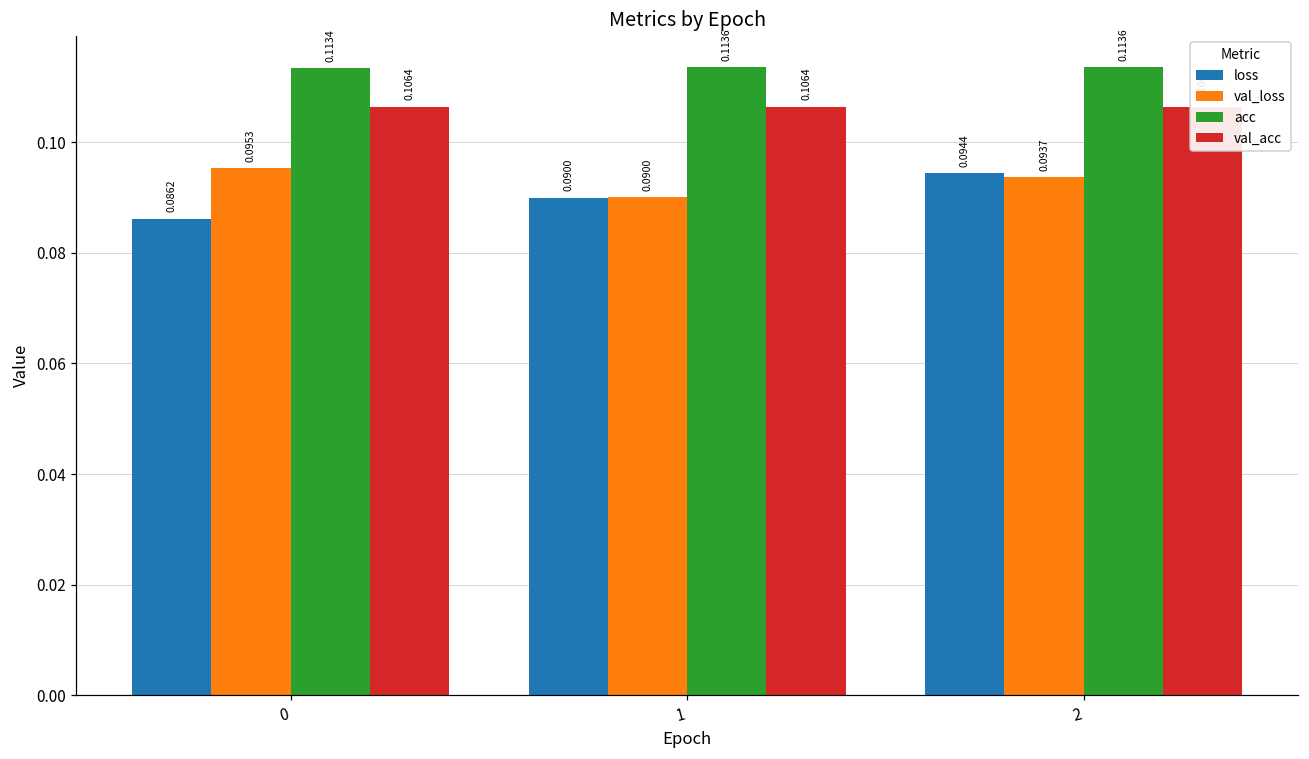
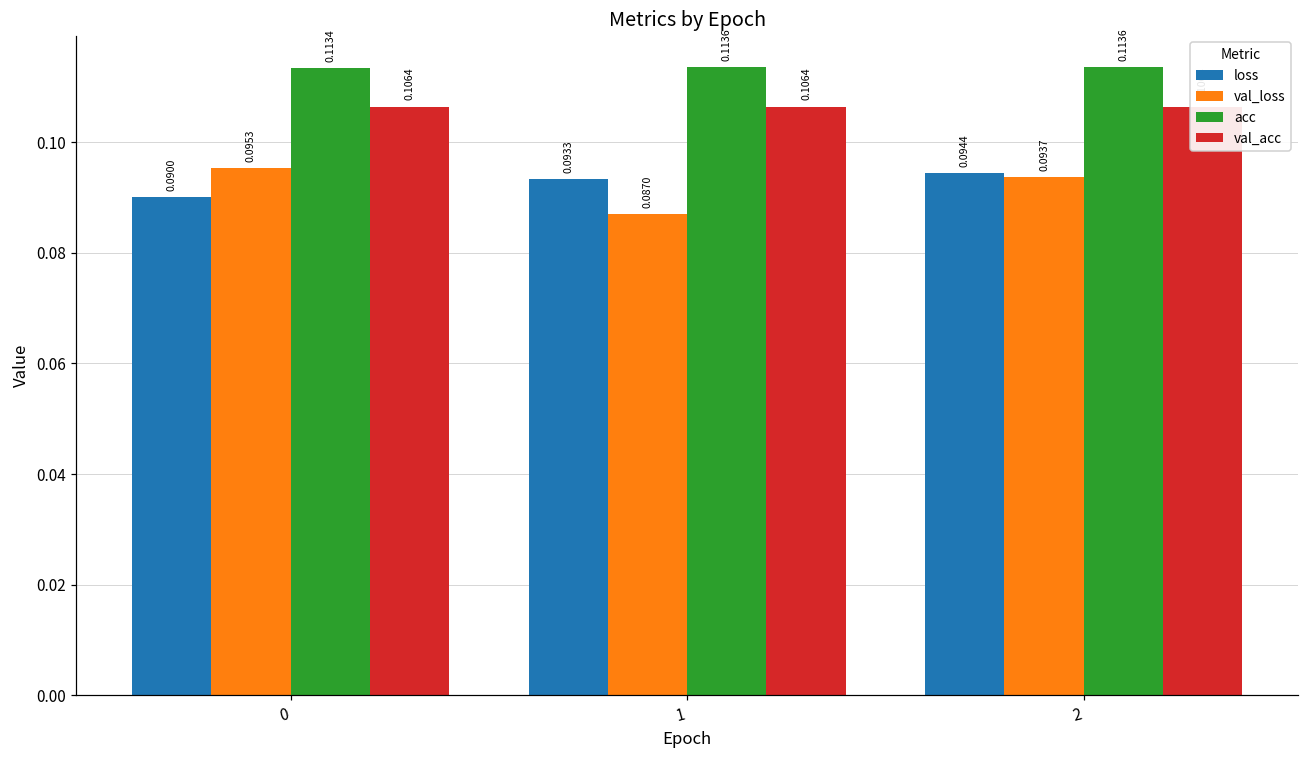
loss, 0: 0.0862 -> 0.0900
loss, 1: 0.0900 -> 0.0933
val_loss, 1: 0.0900 -> 0.0870
